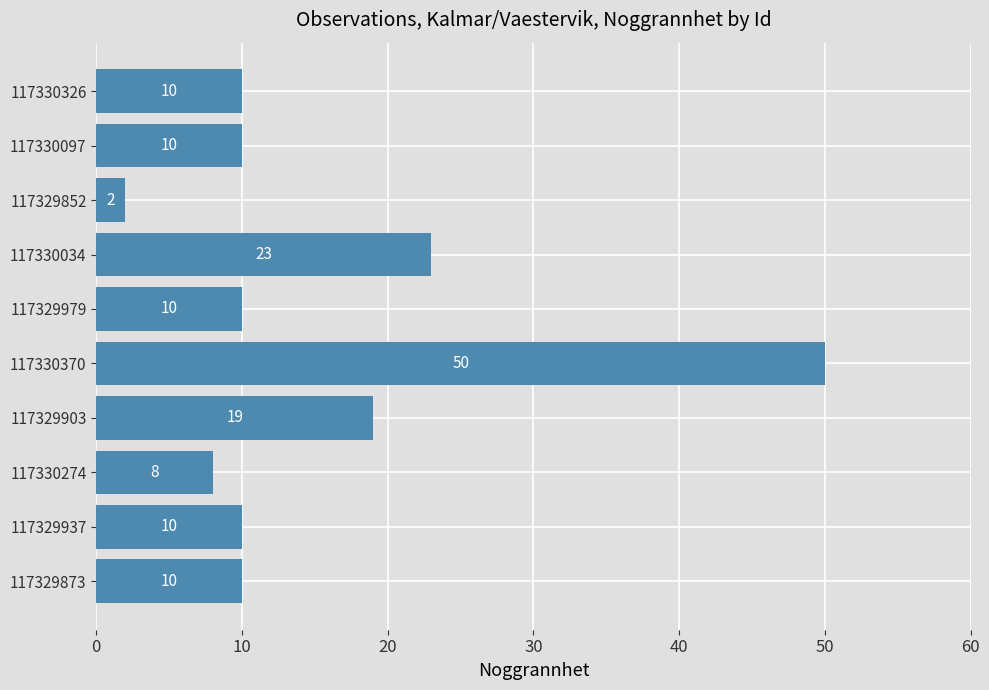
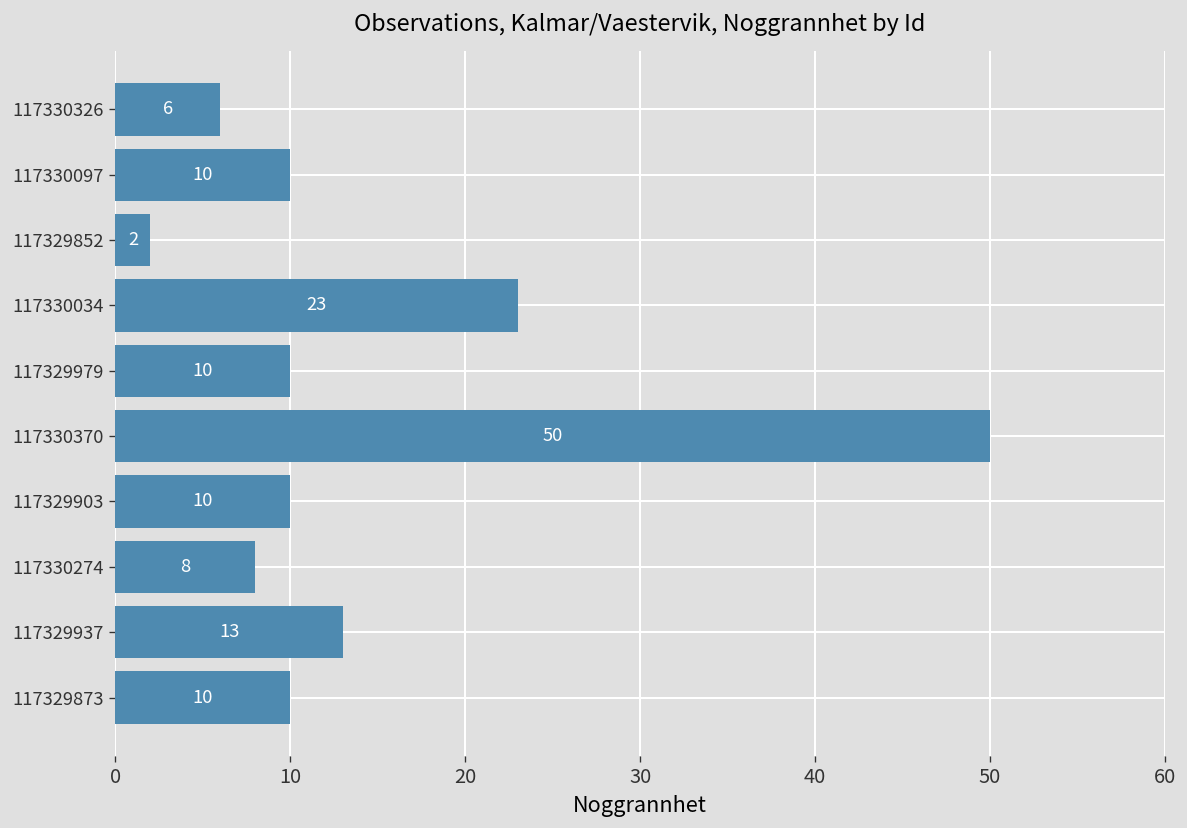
117330326: 10 -> 6
117329903: 19 -> 10
117329937: 10 -> 13
